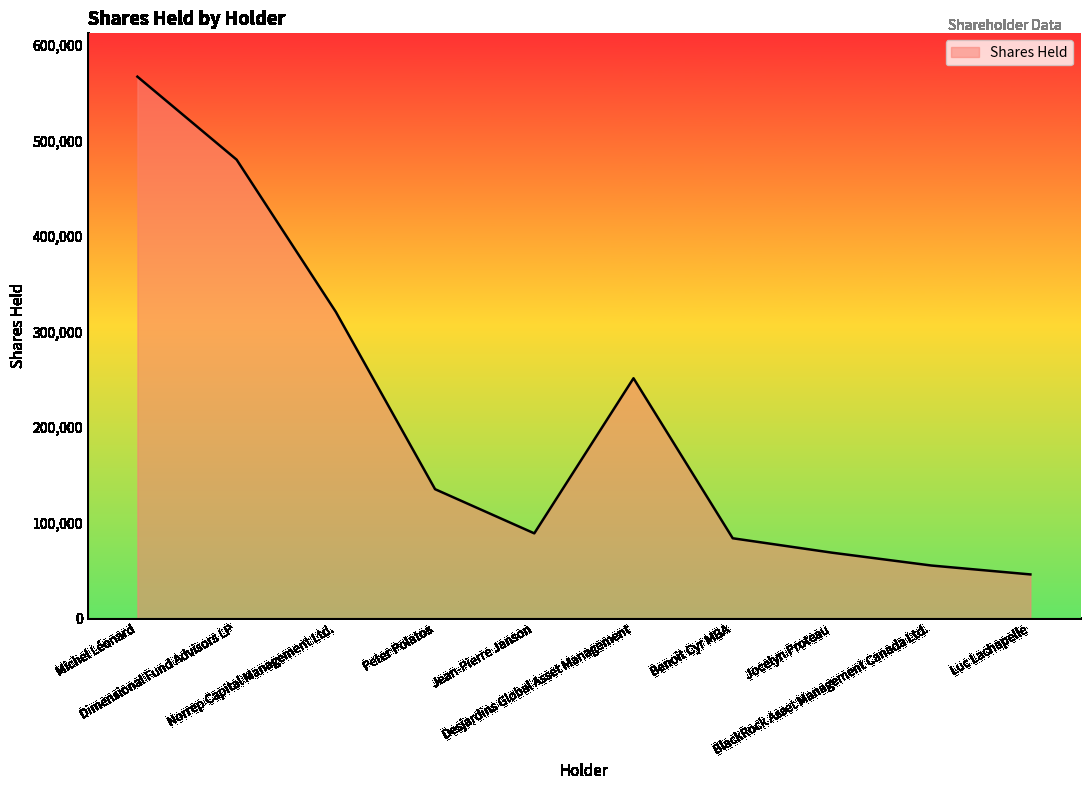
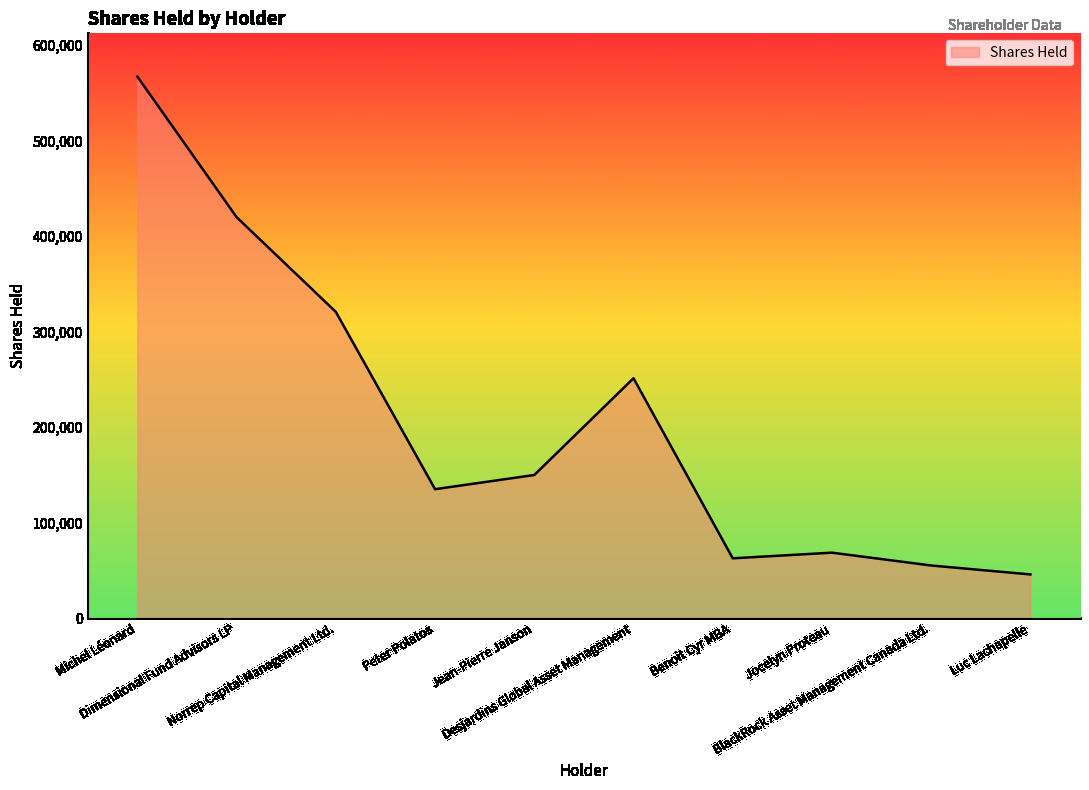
Dimensional Fund Advisors LP: 480,000 -> 420,000
Jean-Pierre Janson: 90,000 -> 150,000
Benoit Cyr MBA: 80,000 -> 60,000
